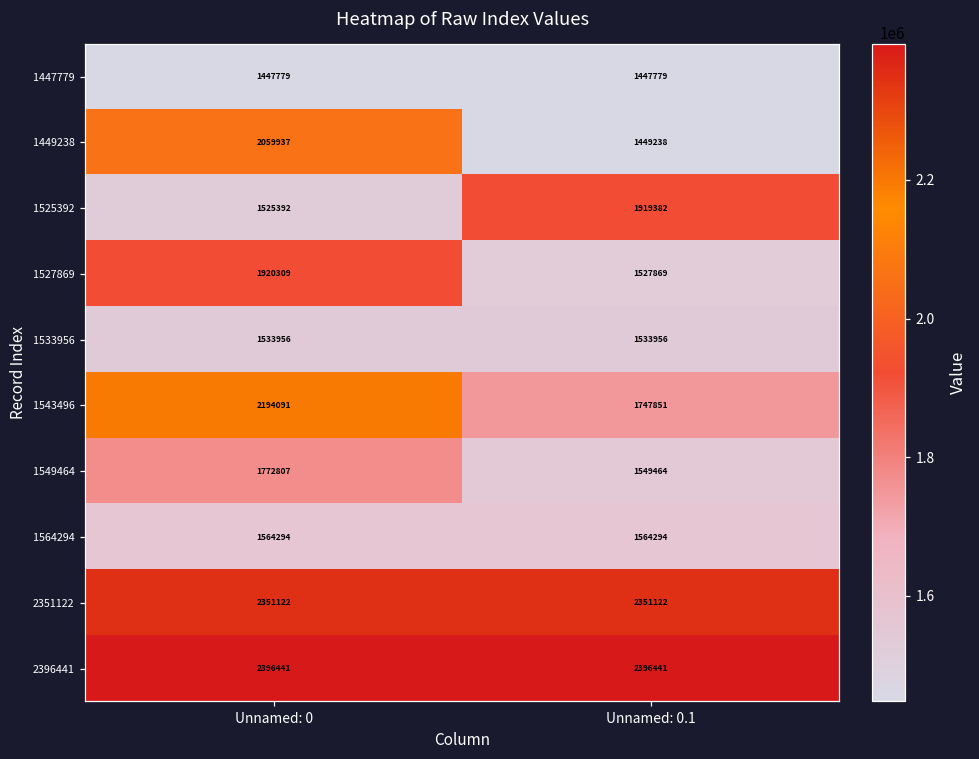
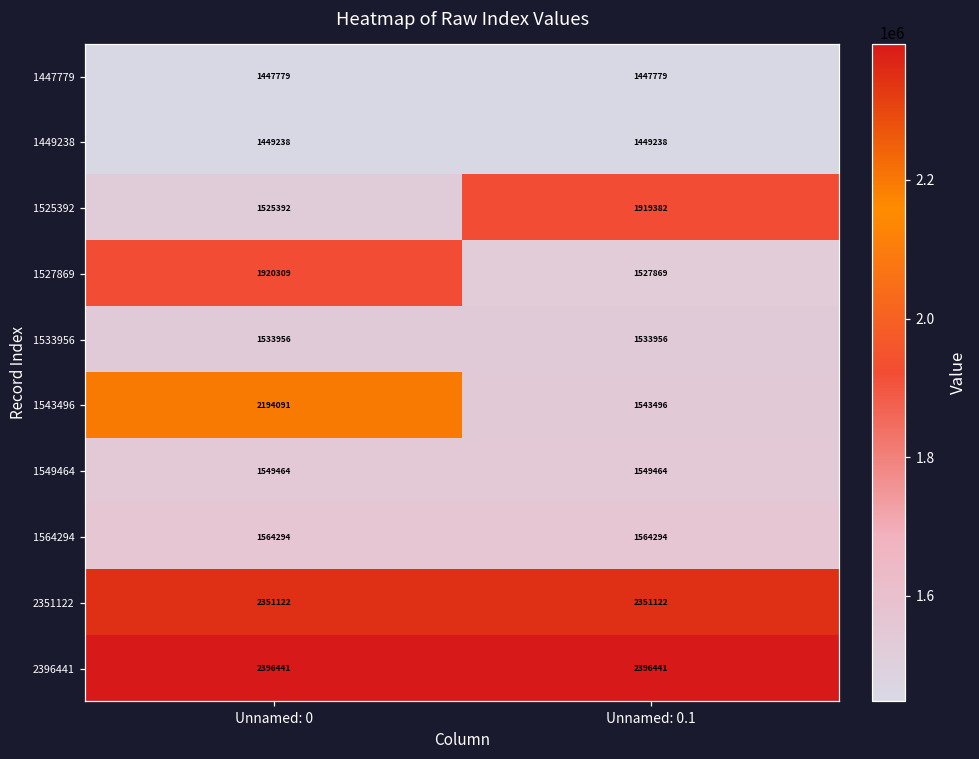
1449238, Unnamed: 0: 2059937 -> 1449238
1543496, Unnamed: 0.1: 1747851 -> 1543496
1549464, Unnamed: 0: 1772807 -> 1549464
